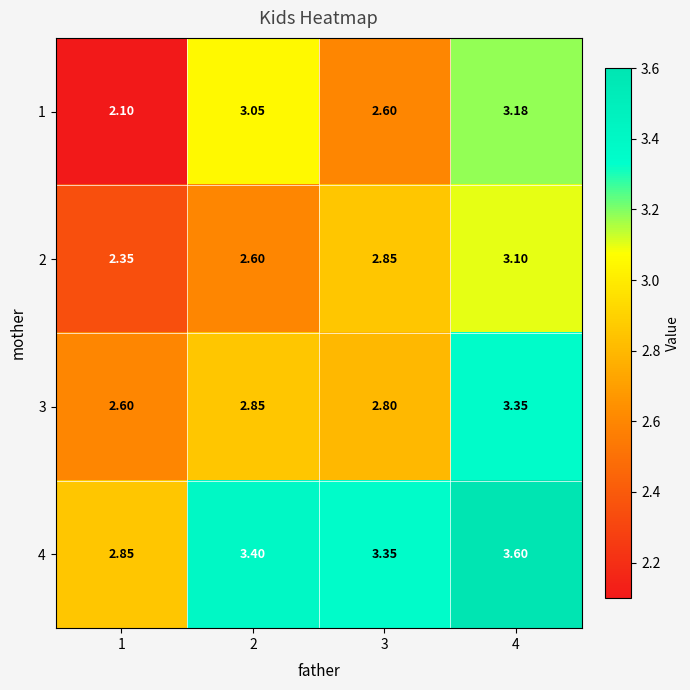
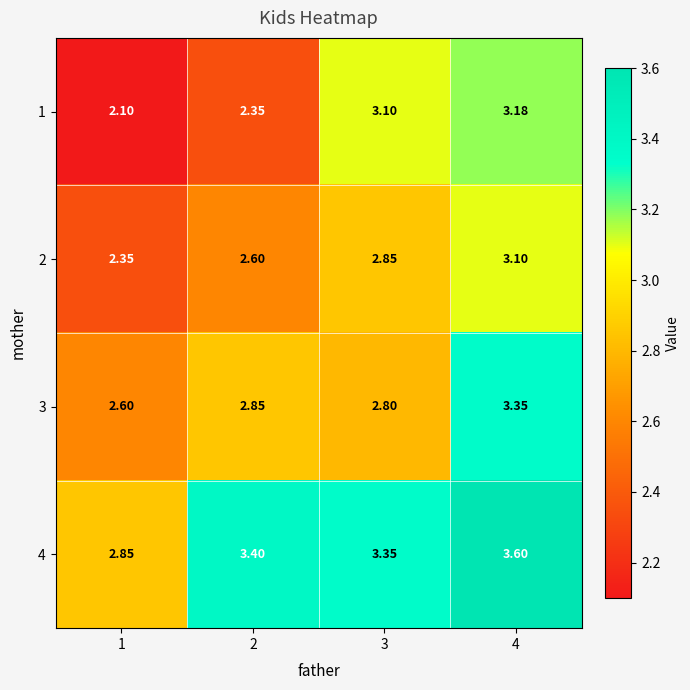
1, 2: 3.05 -> 2.35
1, 3: 2.60 -> 3.10
